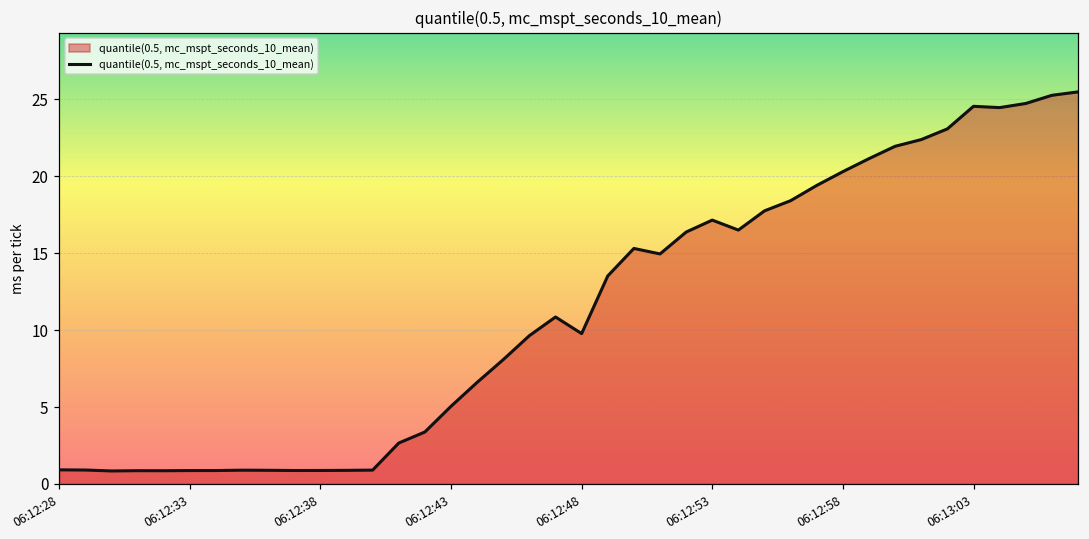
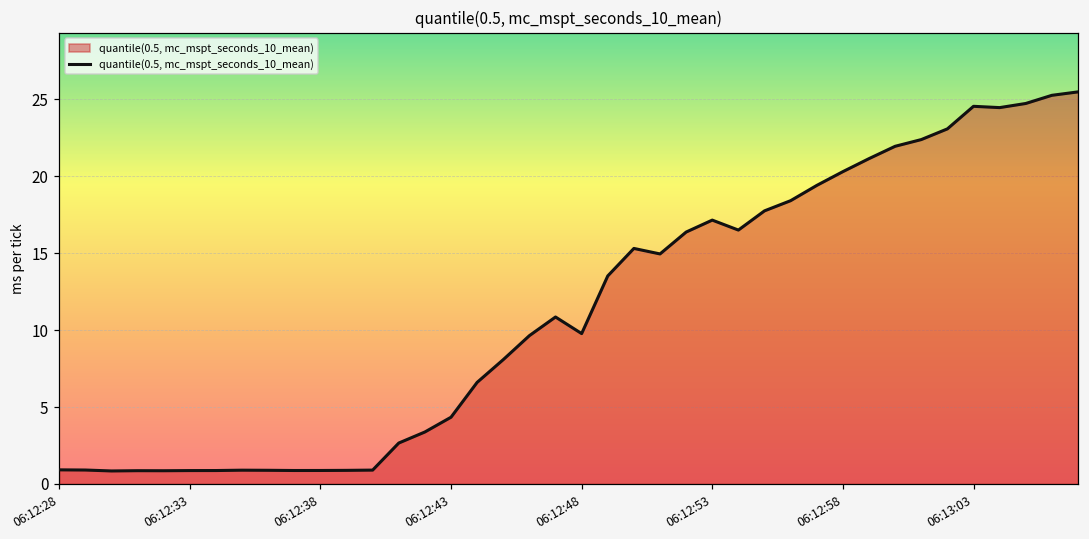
06:12:43: 5.0 -> 4.3
